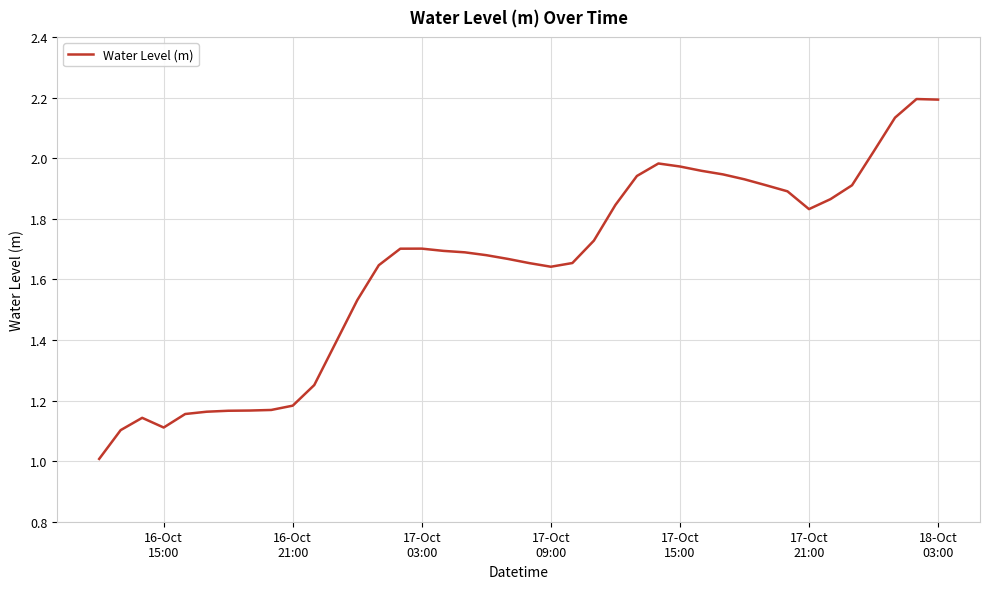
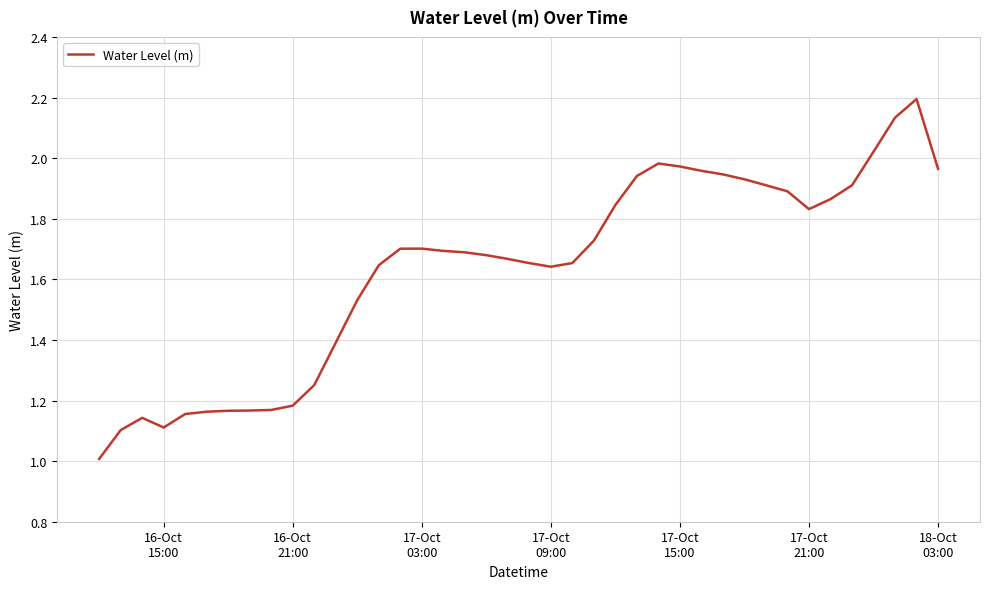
18-Oct 03:00: 2.19 -> 1.96
